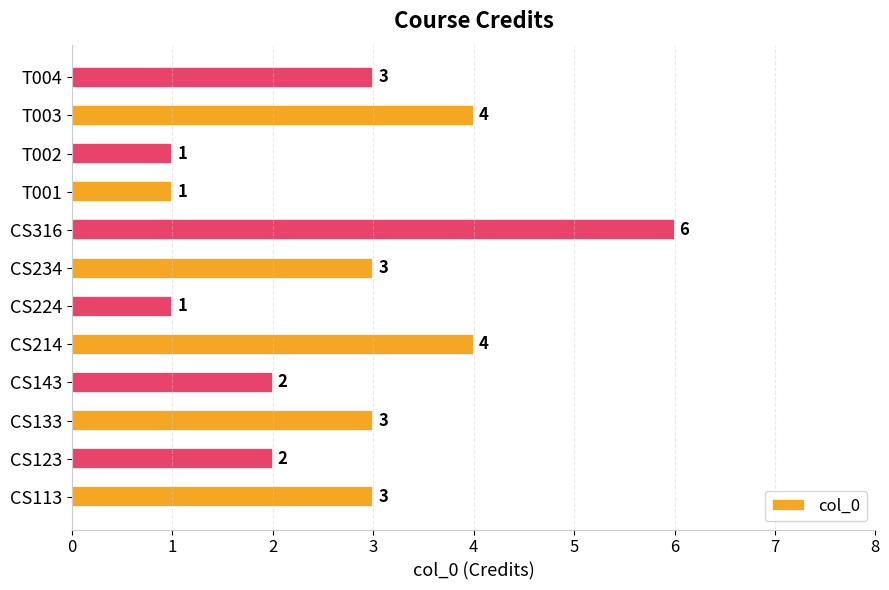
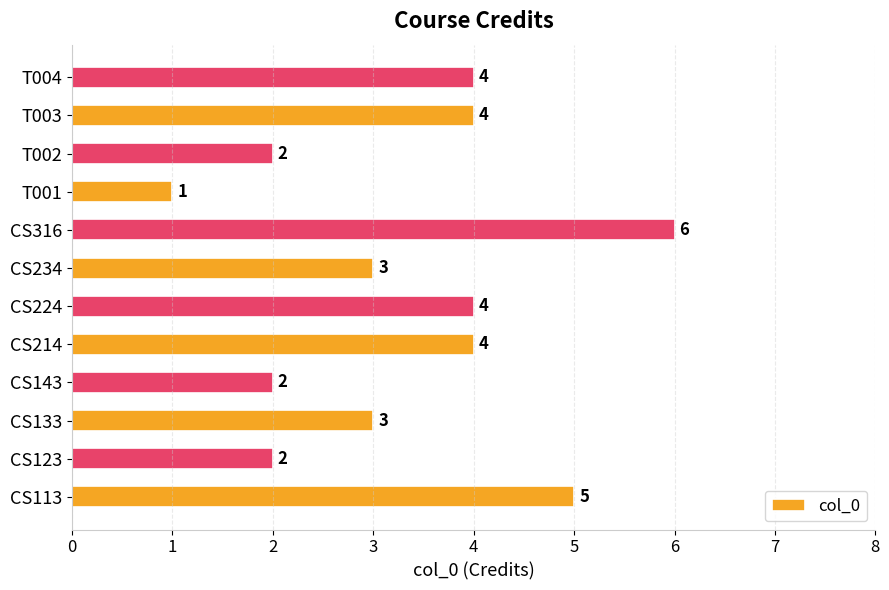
T004: 3 -> 4
T002: 1 -> 2
CS224: 1 -> 4
CS113: 3 -> 5
